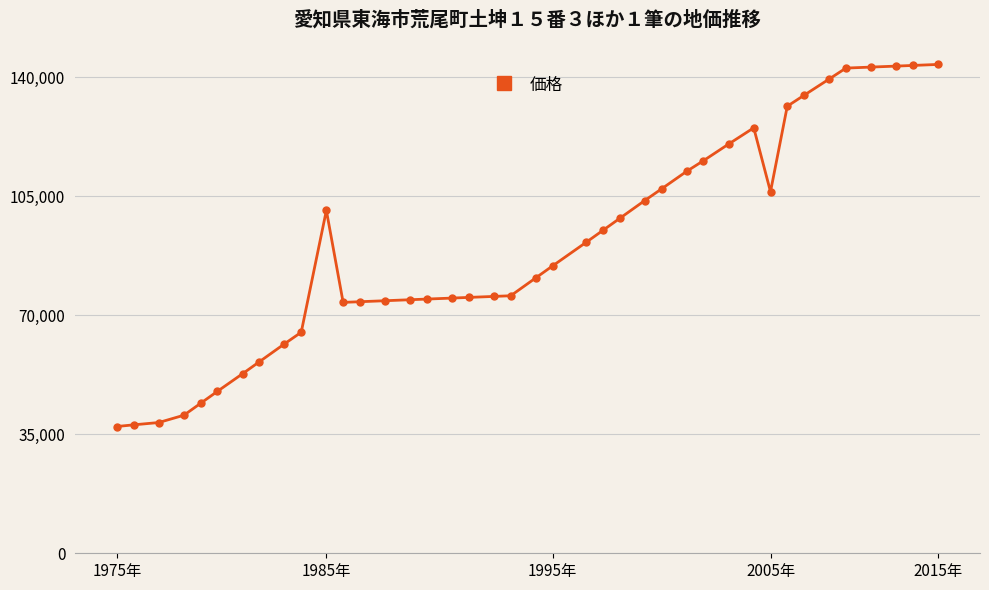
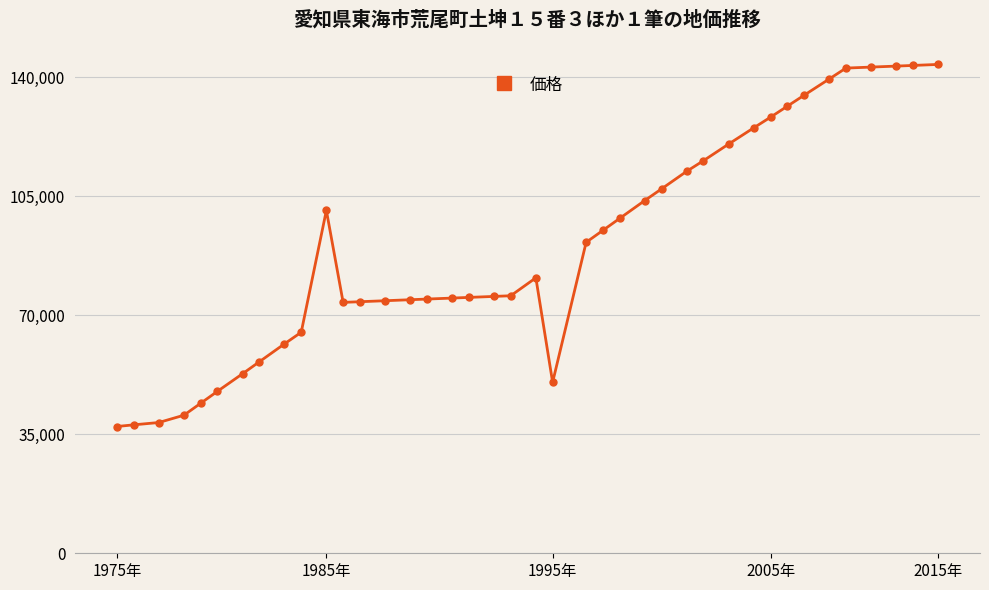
1995年: 85,000 -> 50,000
2005年: 106,000 -> 128,000
